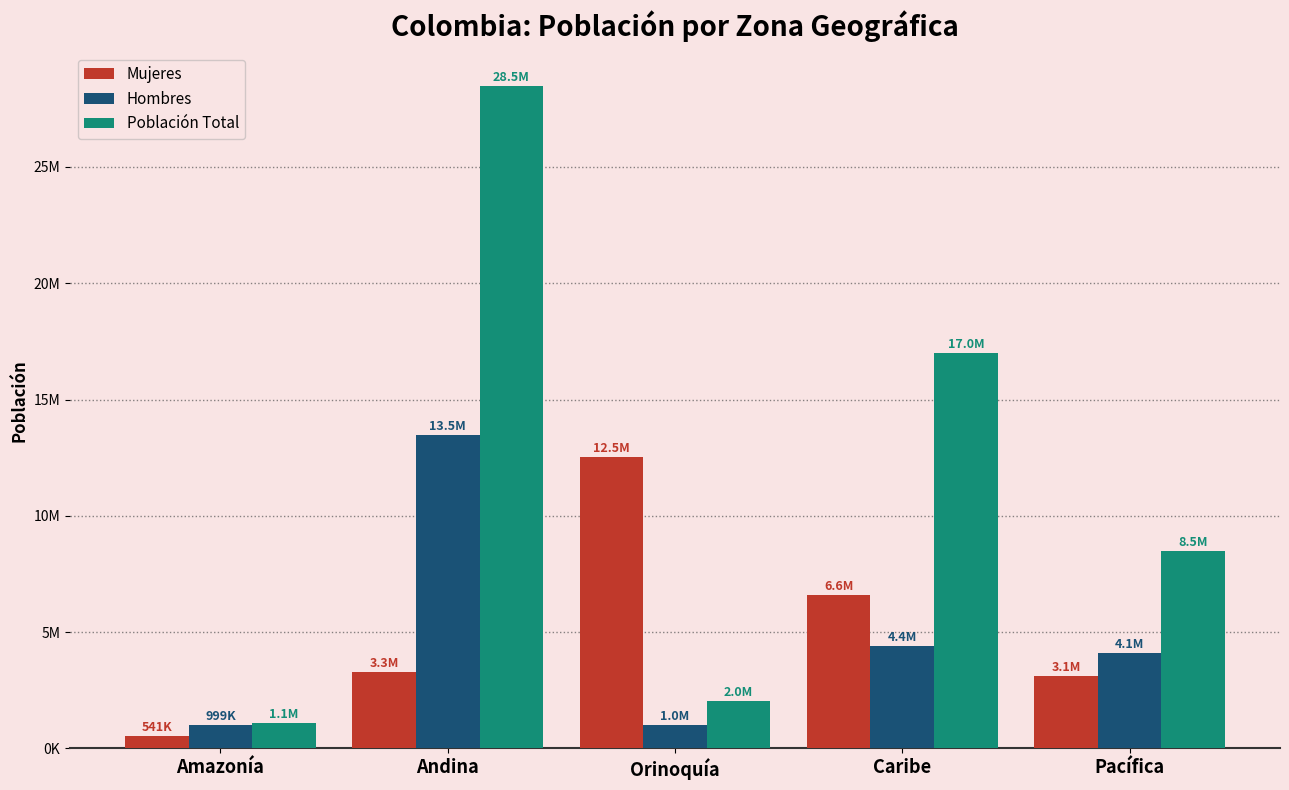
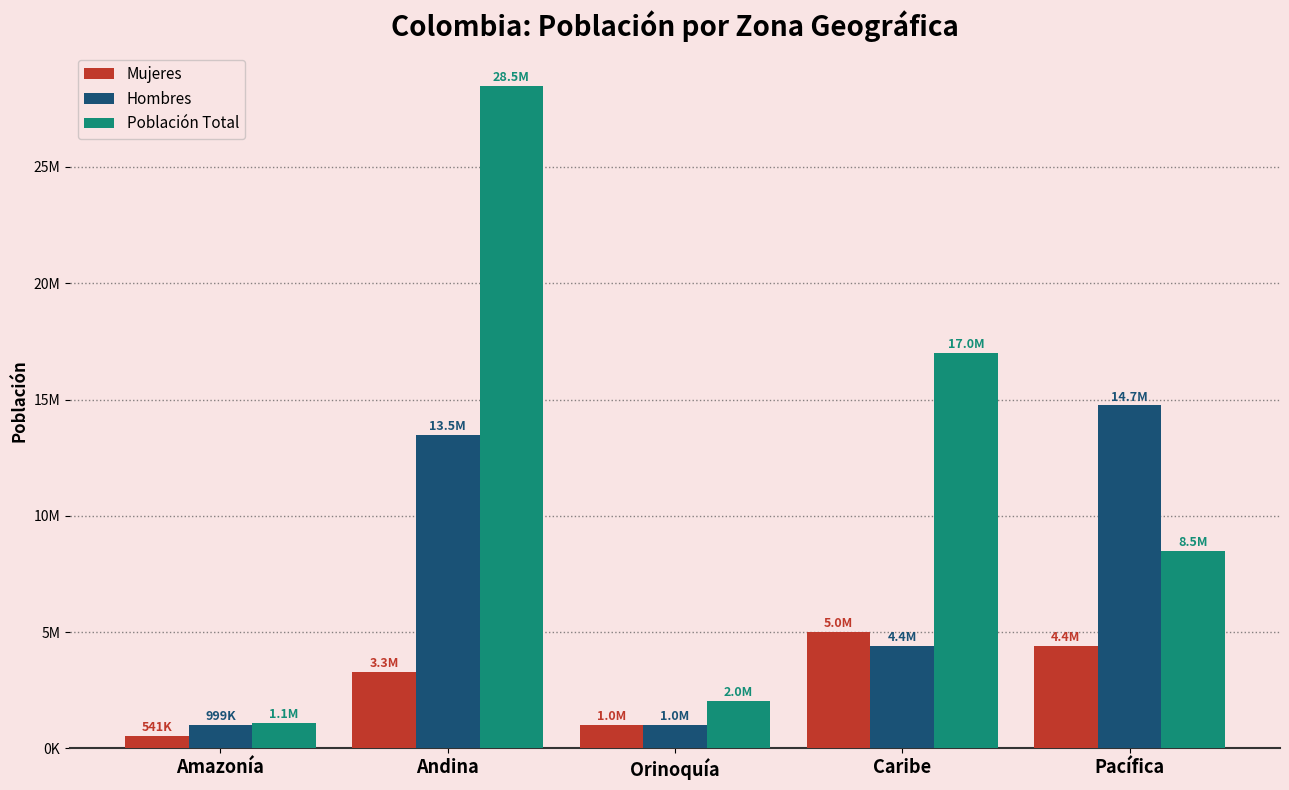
Mujeres, Orinoquía: 12.5M -> 1.0M
Mujeres, Caribe: 6.6M -> 5.0M
Mujeres, Pacífica: 3.1M -> 4.4M
Hombres, Pacífica: 4.1M -> 14.7M
